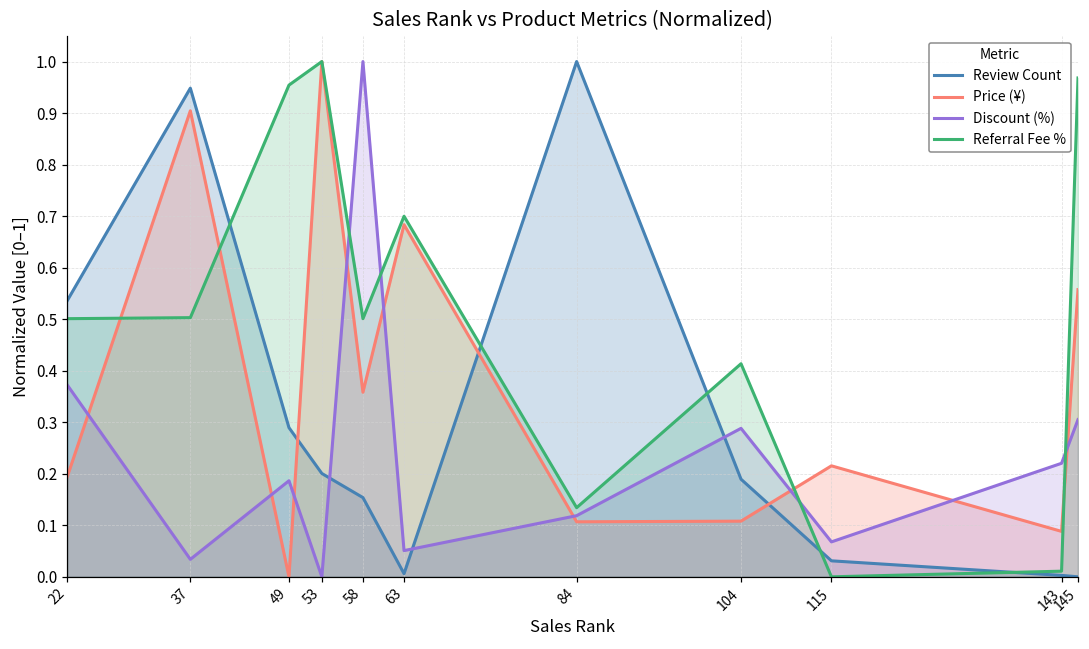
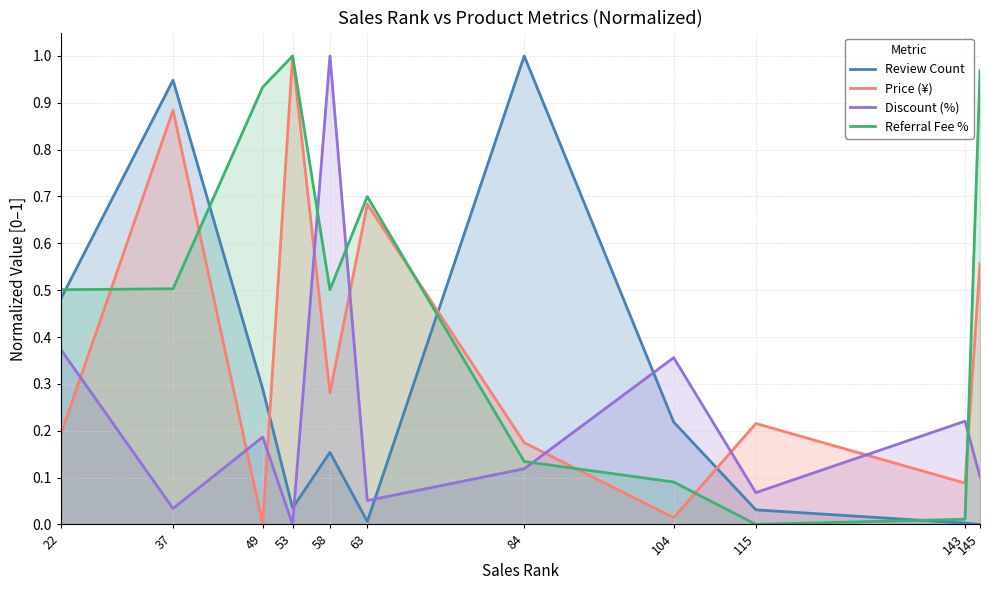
Review Count, 22: 0.54 -> 0.48
Price (¥), 37: 0.90 -> 0.88
Referral Fee %, 49: 0.95 -> 0.93
Review Count, 53: 0.20 -> 0.03
Price (¥), 58: 0.36 -> 0.28
Price (¥), 84: 0.11 -> 0.17
Review Count, 104: 0.19 -> 0.22
Price (¥), 104: 0.11 -> 0.01
Discount (%), 104: 0.29 -> 0.36
Referral Fee %, 104: 0.41 -> 0.09
Discount (%), 145: 0.31 -> 0.10
